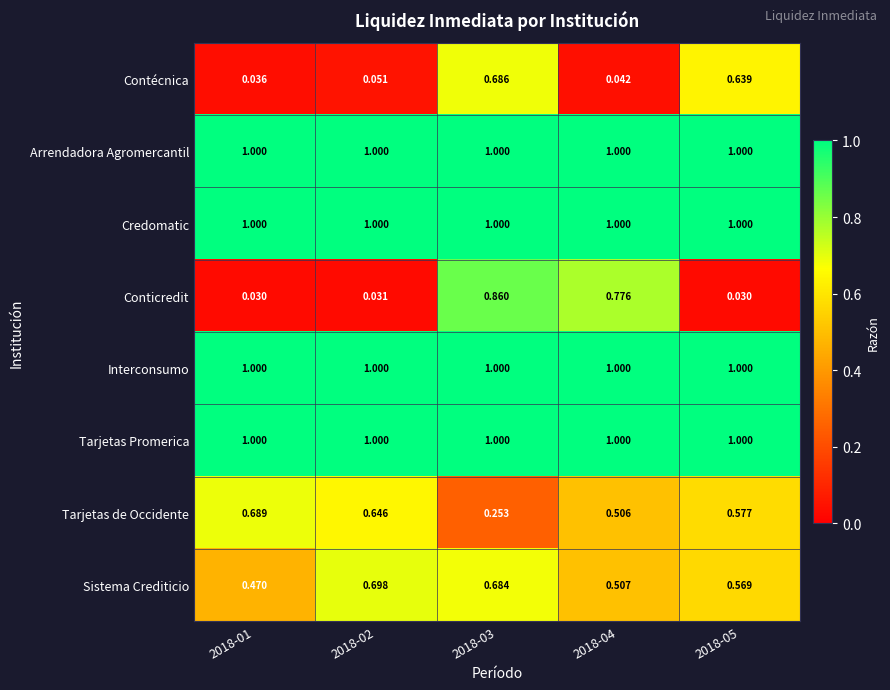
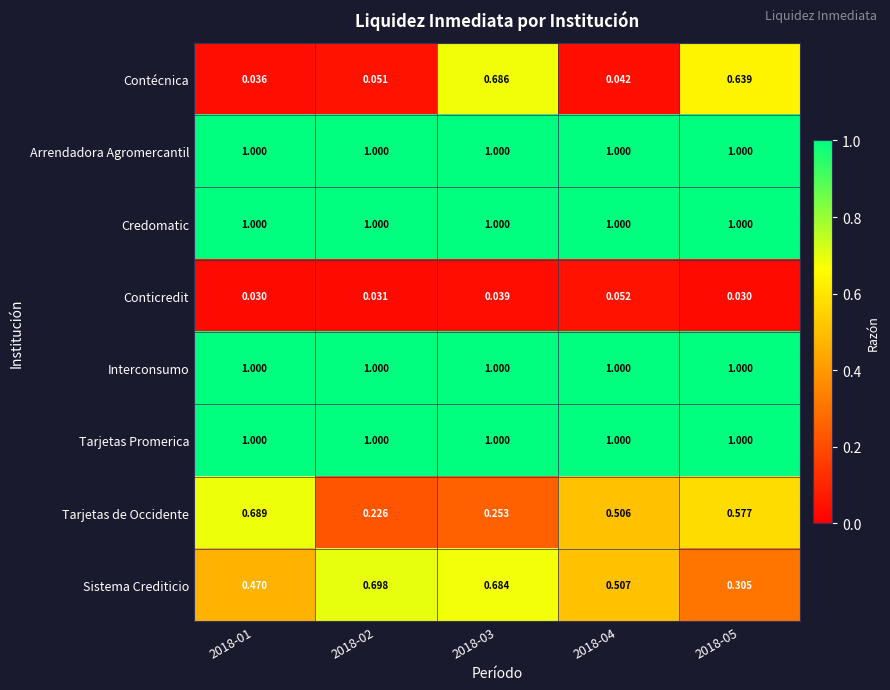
Conticredit, 2018-03: 0.860 -> 0.039
Conticredit, 2018-04: 0.776 -> 0.052
Tarjetas de Occidente, 2018-02: 0.646 -> 0.226
Sistema Crediticio, 2018-05: 0.569 -> 0.305
